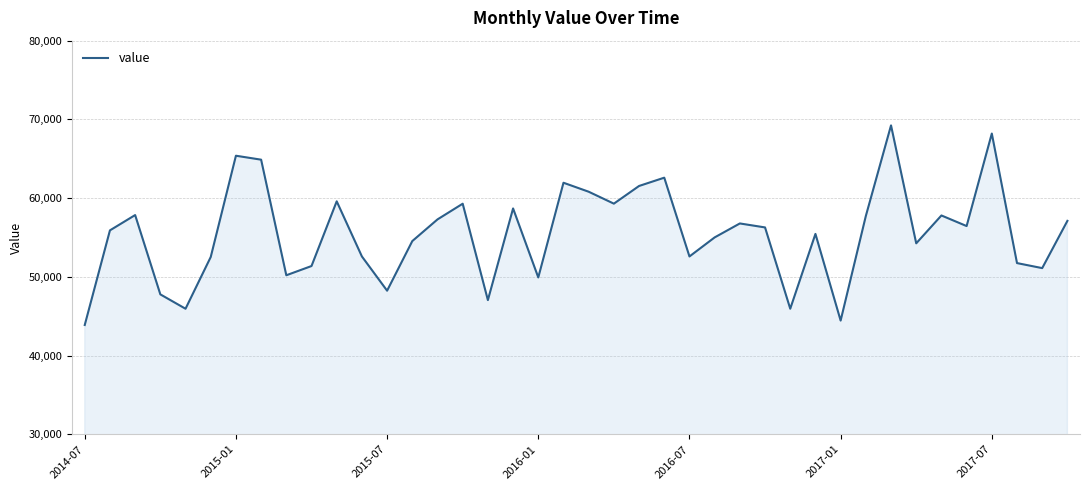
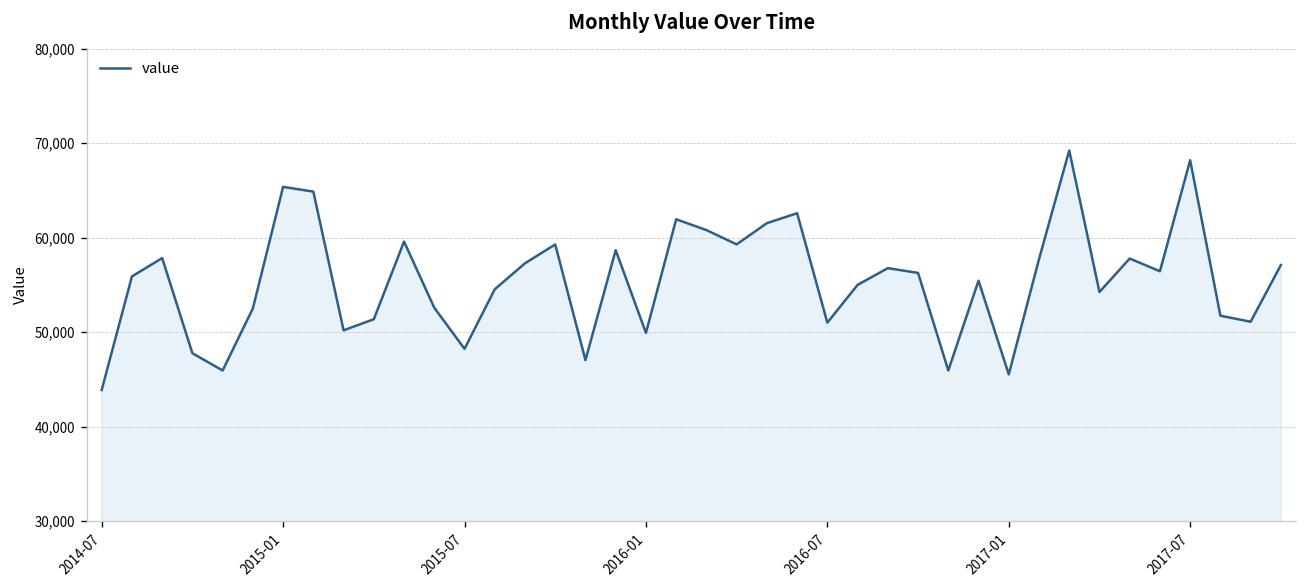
2016-07: 53,000 -> 51,000
2017-01: 44,000 -> 46,000
